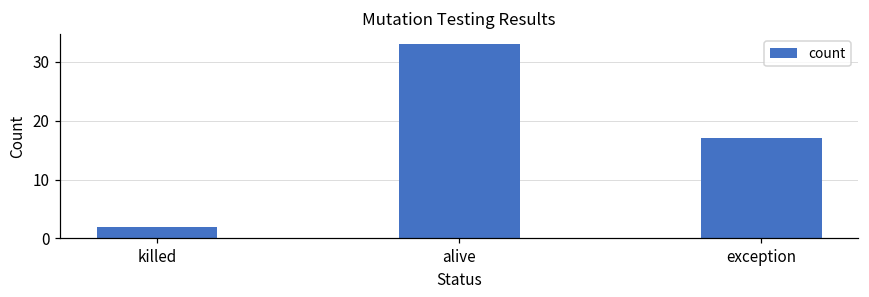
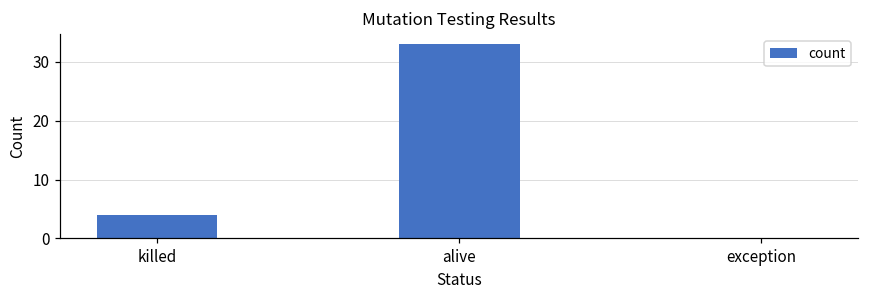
killed: 2 -> 4
exception: 17 -> 0
